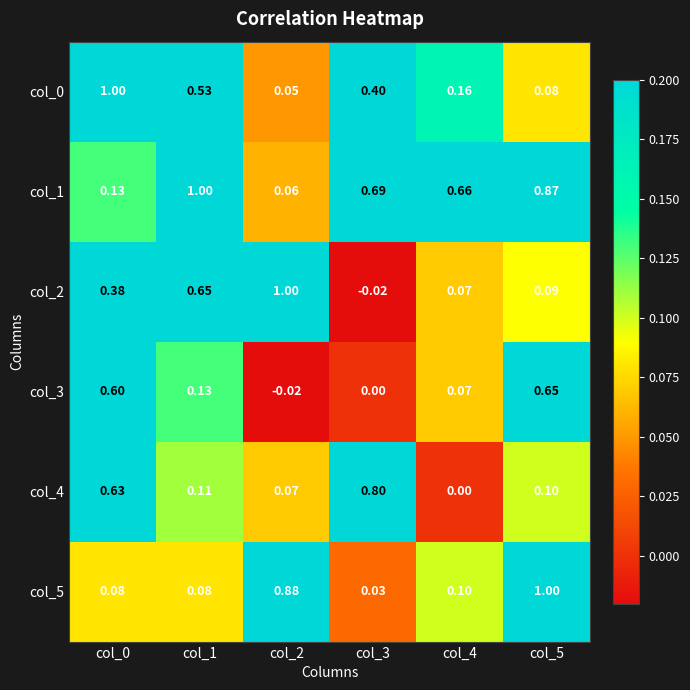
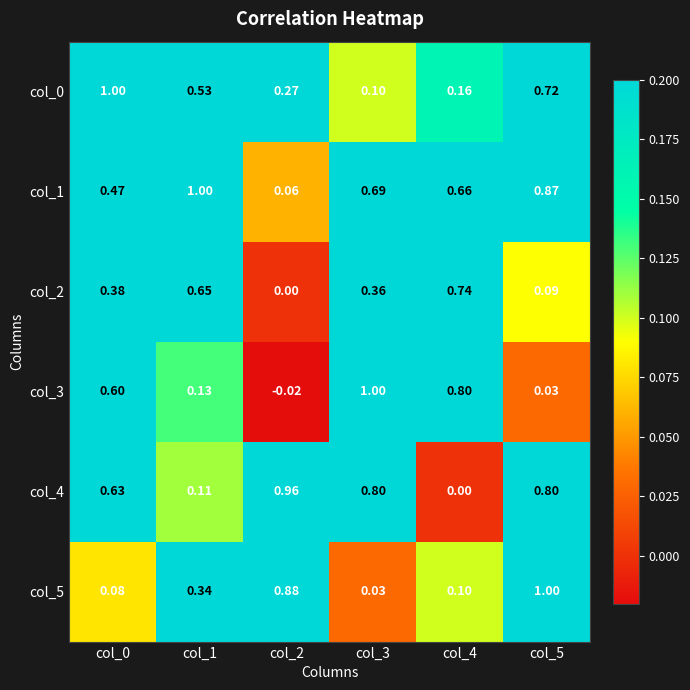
col_0, col_2: 0.05 -> 0.27
col_0, col_3: 0.40 -> 0.10
col_0, col_5: 0.08 -> 0.72
col_1, col_0: 0.13 -> 0.47
col_2, col_2: 1.00 -> 0.00
col_2, col_3: -0.02 -> 0.36
col_2, col_4: 0.07 -> 0.74
col_3, col_3: 0.00 -> 1.00
col_3, col_4: 0.07 -> 0.80
col_3, col_5: 0.65 -> 0.03
col_4, col_2: 0.07 -> 0.96
col_4, col_5: 0.10 -> 0.80
col_5, col_1: 0.08 -> 0.34
